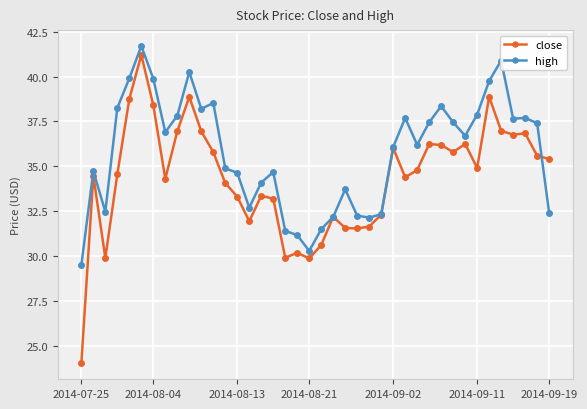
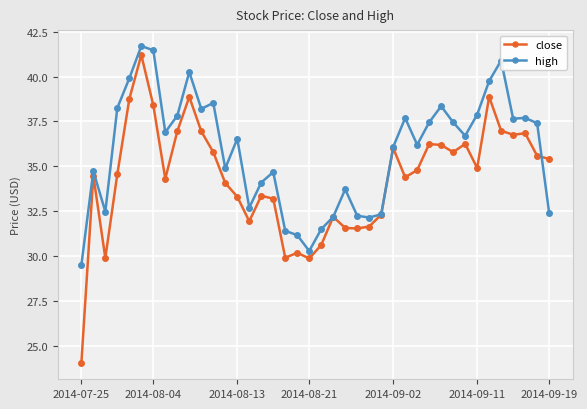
high, 2014-08-04: 39.9 -> 41.5
high, 2014-08-13: 34.6 -> 36.5
